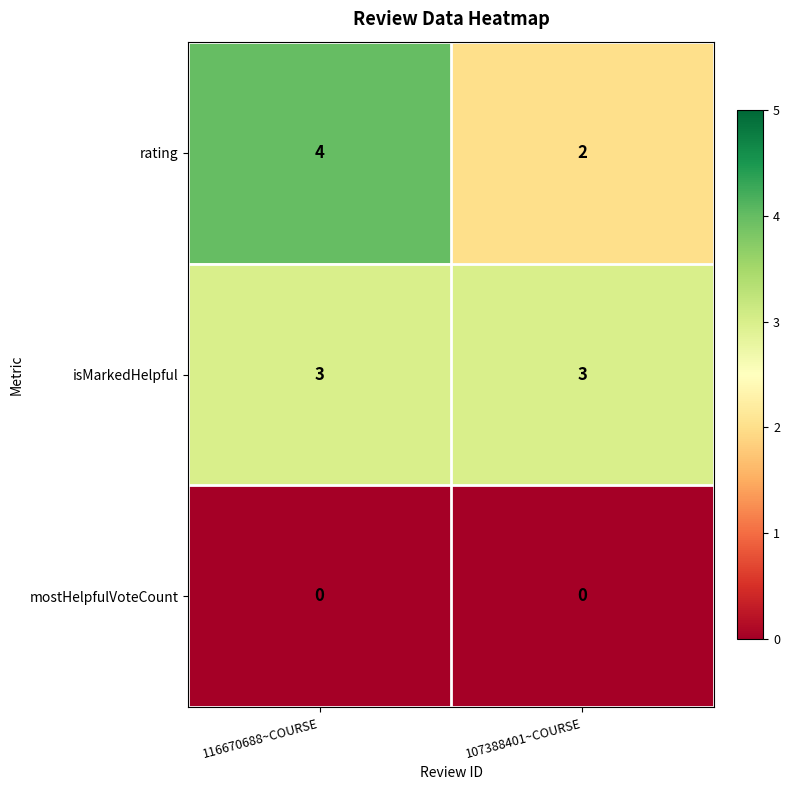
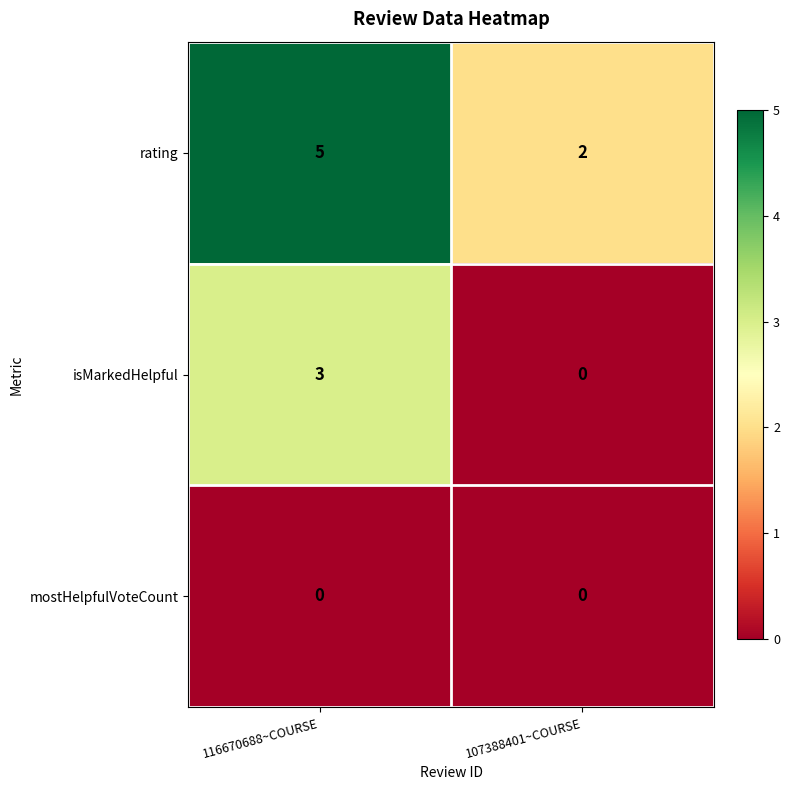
rating, 116670688~COURSE: 4 -> 5
isMarkedHelpful, 107388401~COURSE: 3 -> 0
